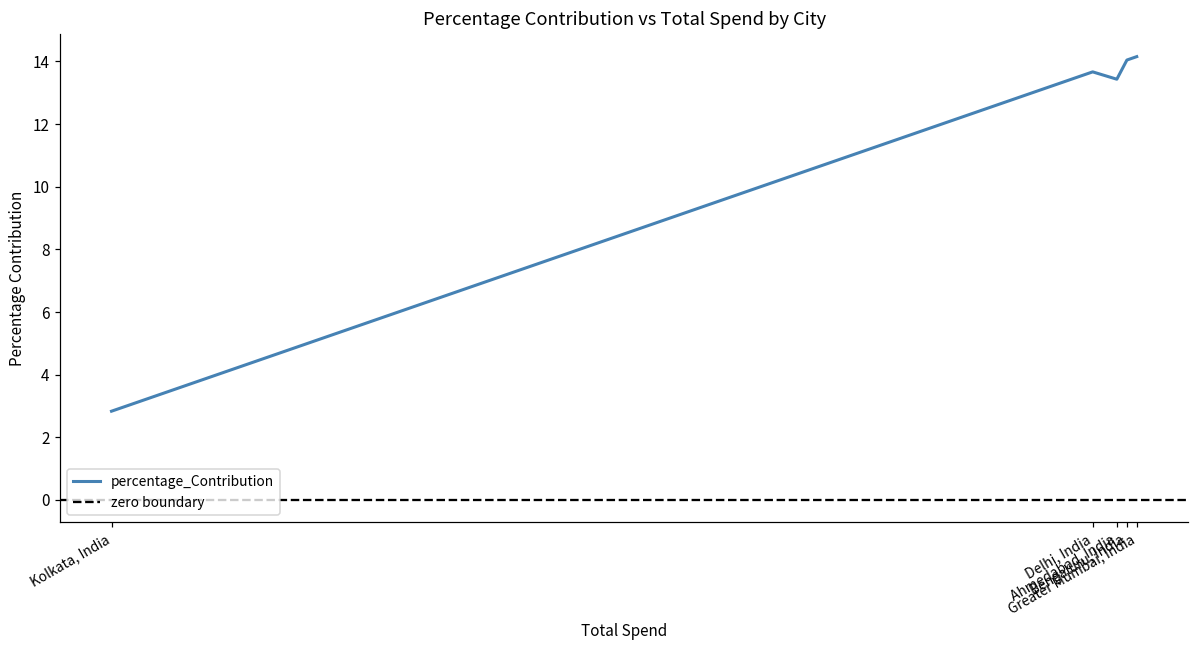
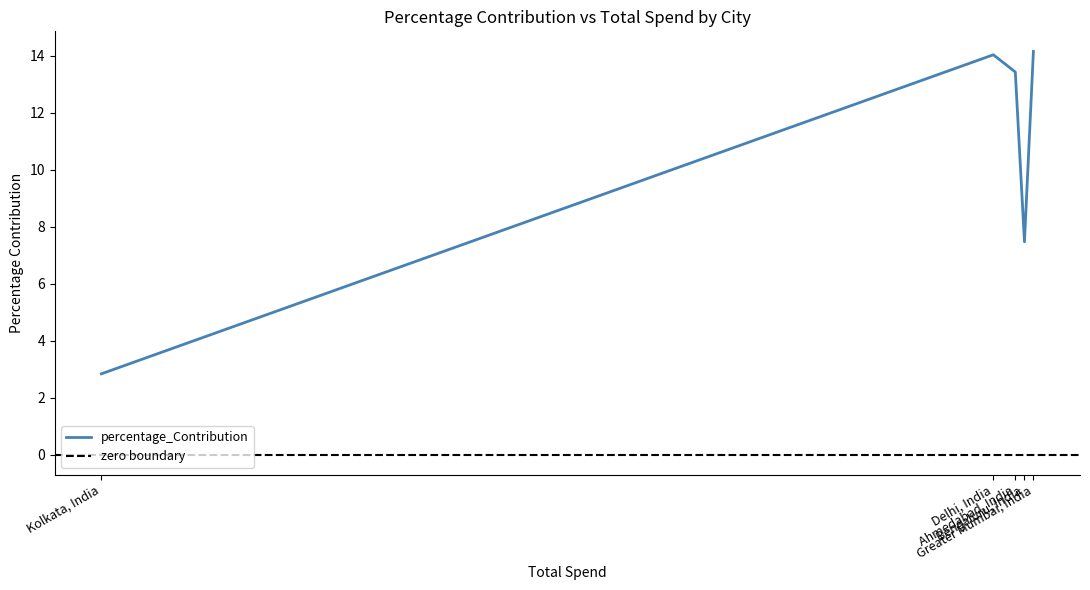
Delhi, India: 13.7 -> 14.0
Bengaluru, India: 14.0 -> 7.5
